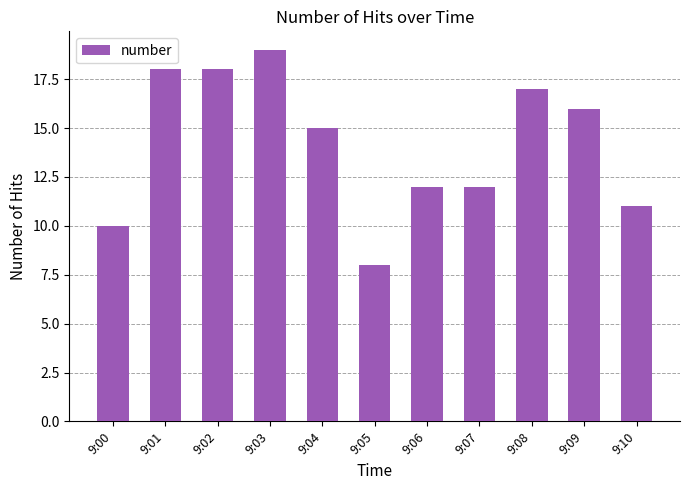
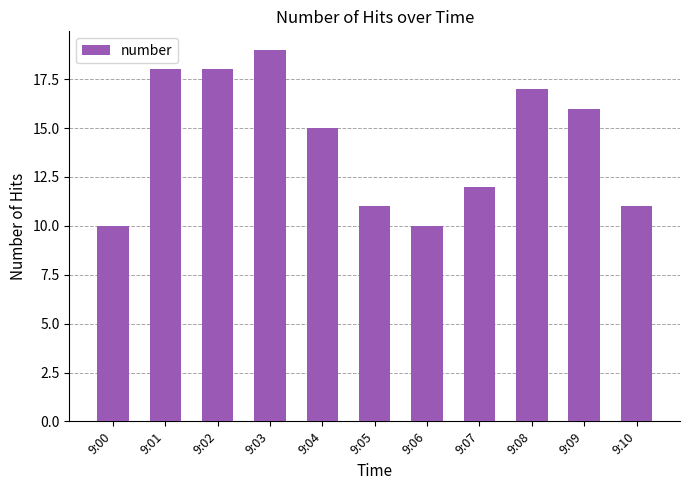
9:05: 8 -> 11
9:06: 12 -> 10
